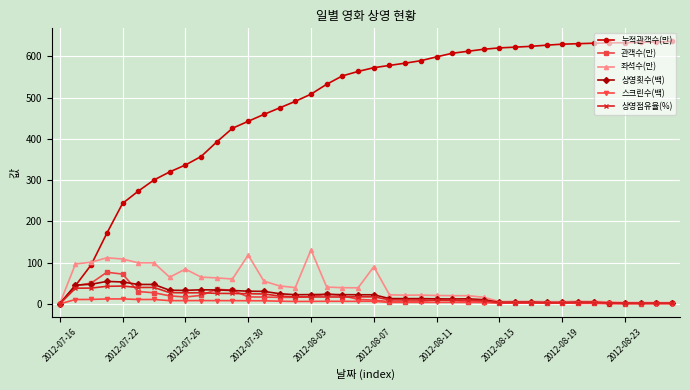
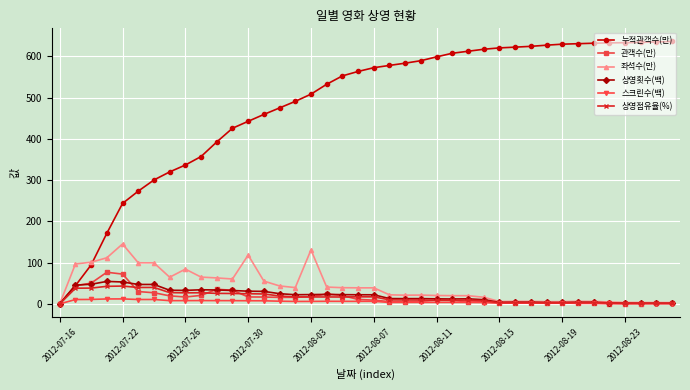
좌석수(만), 2012-07-22: 110 -> 150
좌석수(만), 2012-08-07: 90 -> 40
